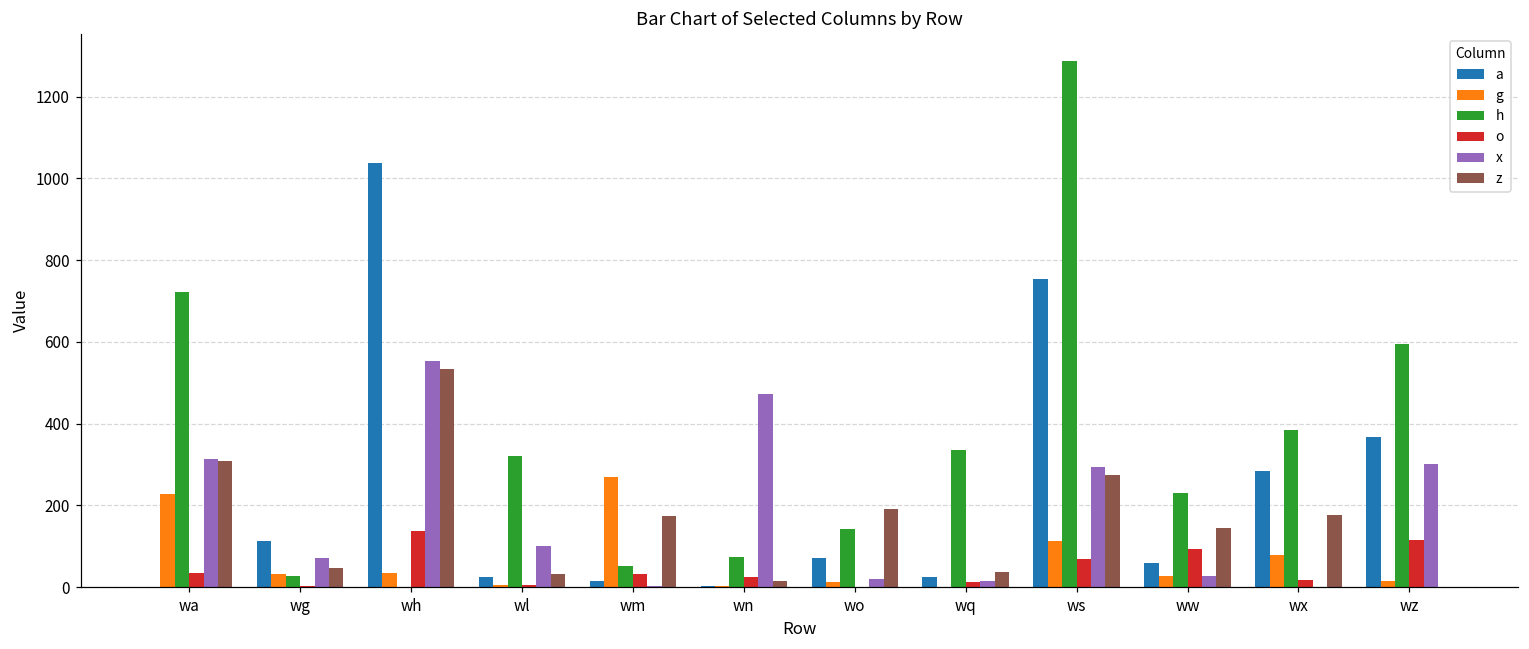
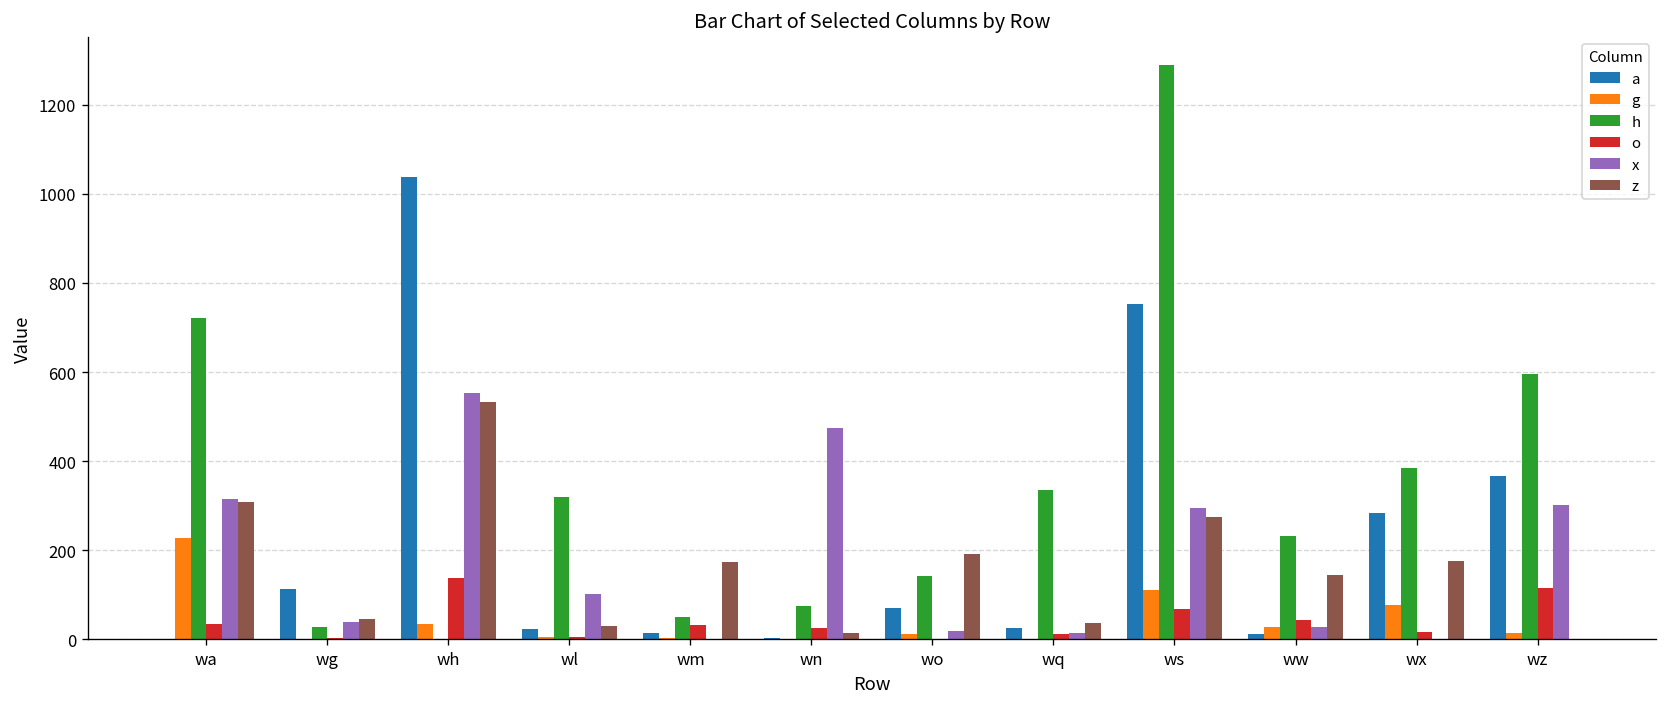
g, wg: 30 -> 0
x, wg: 70 -> 40
g, wm: 270 -> 0
a, ww: 60 -> 10
o, ww: 90 -> 40
